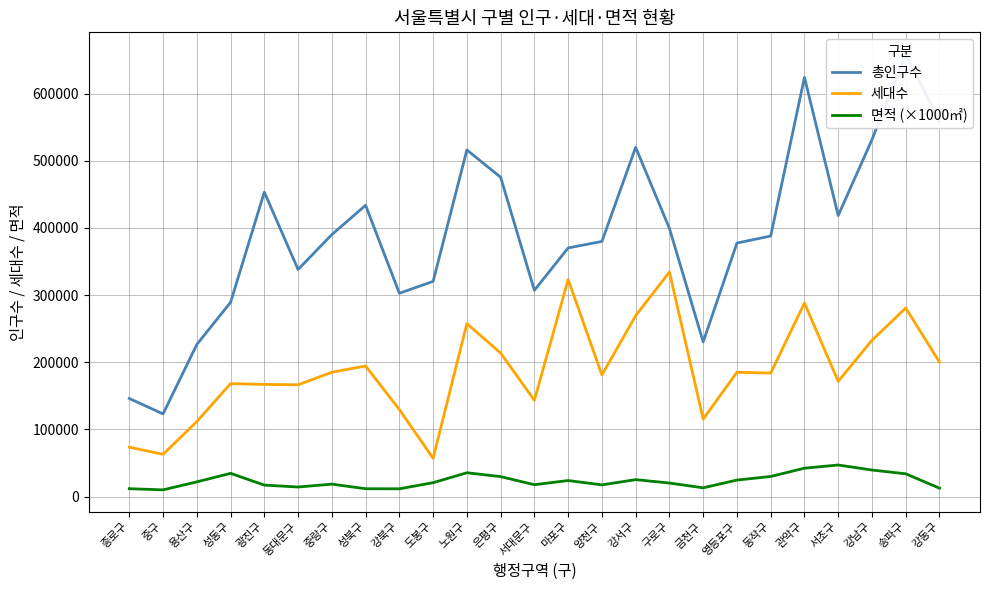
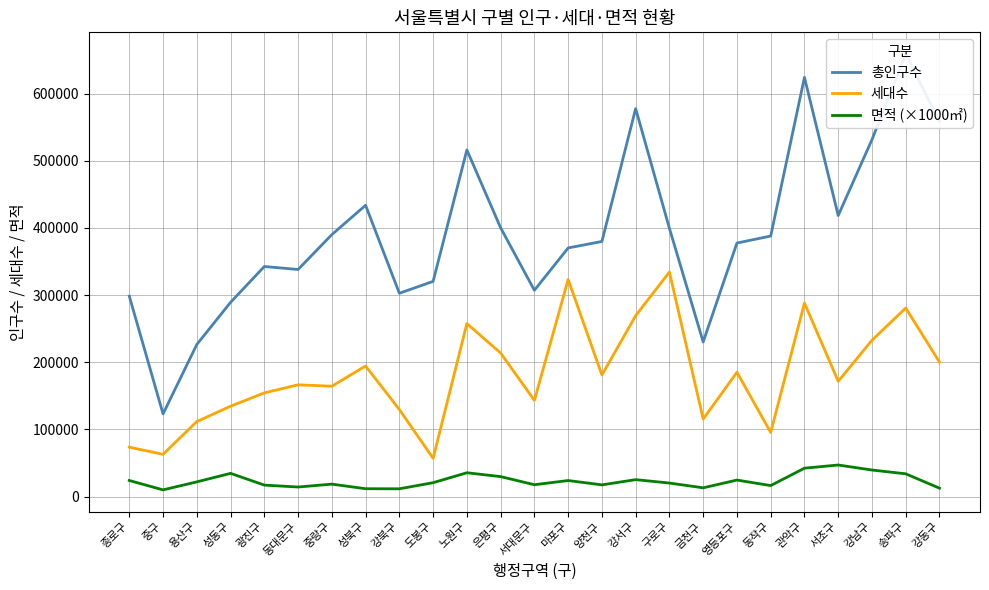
총인구수, 종로구: 150000 -> 300000
면적 (×1000㎡), 종로구: 10000 -> 20000
세대수, 성동구: 170000 -> 130000
총인구수, 광진구: 450000 -> 340000
세대수, 광진구: 170000 -> 150000
세대수, 중랑구: 190000 -> 160000
총인구수, 은평구: 480000 -> 400000
총인구수, 강서구: 520000 -> 580000
세대수, 동작구: 180000 -> 100000
면적 (×1000㎡), 동작구: 30000 -> 20000
